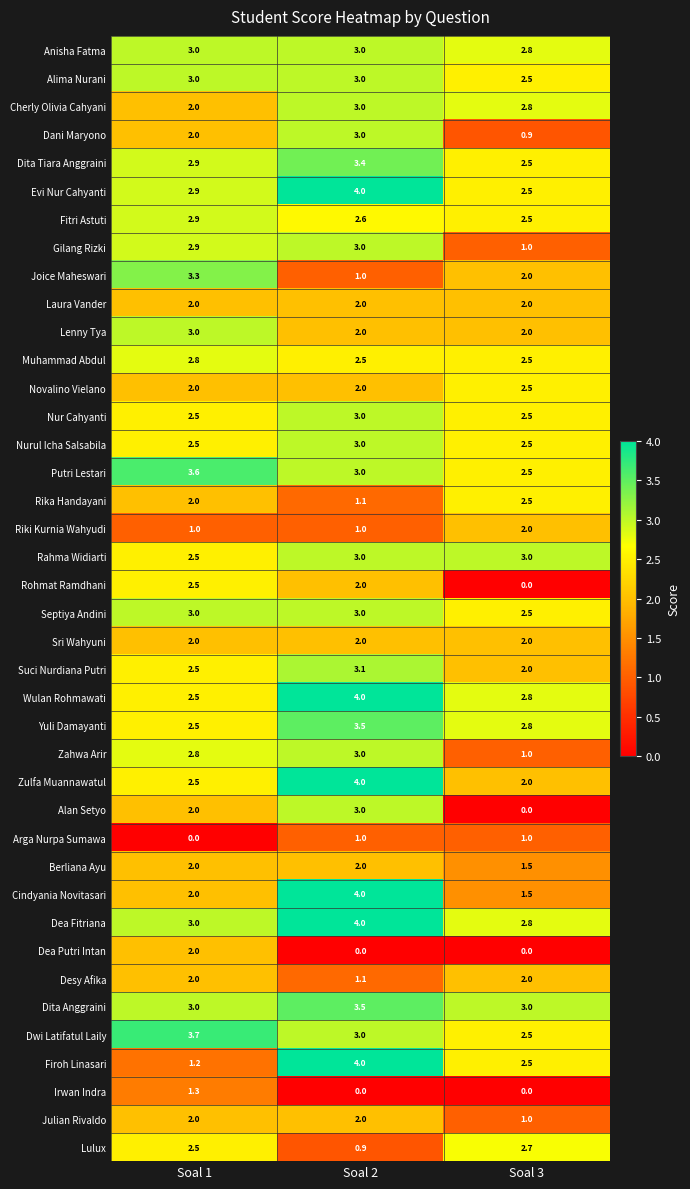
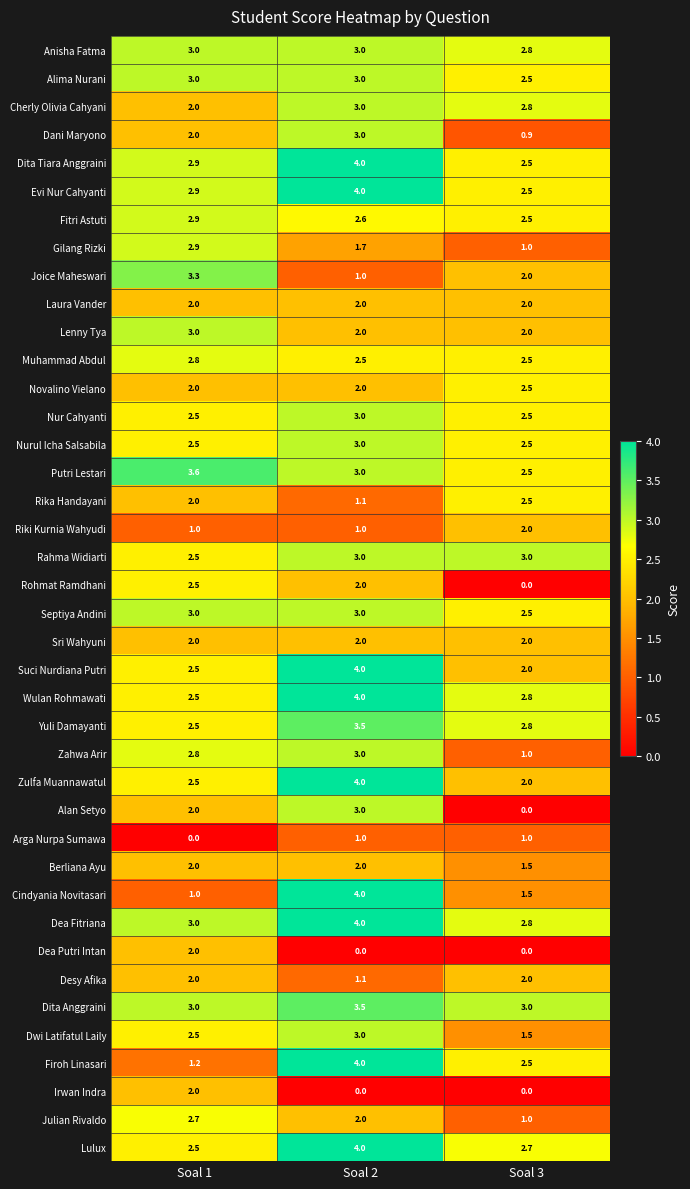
Dita Tiara Anggraini, Soal 2: 3.4 -> 4.0
Gilang Rizki, Soal 2: 3.0 -> 1.7
Suci Nurdiana Putri, Soal 2: 3.1 -> 4.0
Cindyania Novitasari, Soal 1: 2.0 -> 1.0
Dwi Latifatul Laily, Soal 1: 3.7 -> 2.5
Dwi Latifatul Laily, Soal 3: 2.5 -> 1.5
Irwan Indra, Soal 1: 1.3 -> 2.0
Julian Rivaldo, Soal 1: 2.0 -> 2.7
Lulux, Soal 2: 0.9 -> 4.0
